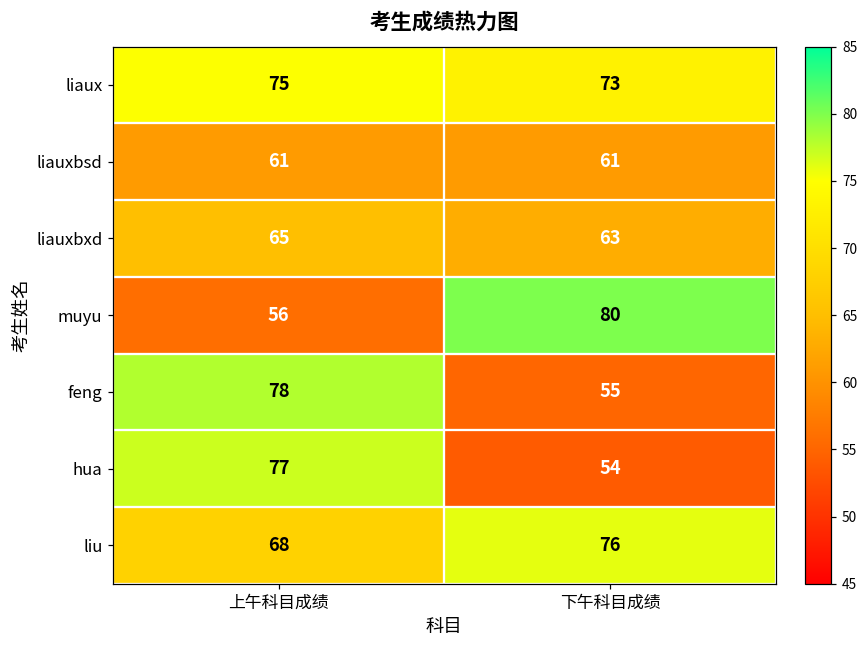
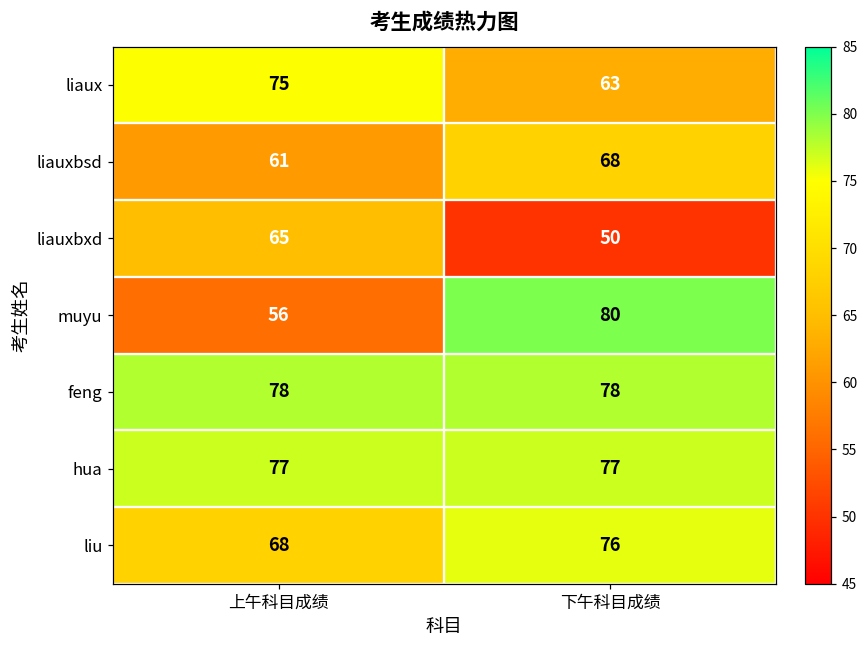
liaux, 下午科目成绩: 73 -> 63
liauxbsd, 下午科目成绩: 61 -> 68
liauxbxd, 下午科目成绩: 63 -> 50
feng, 下午科目成绩: 55 -> 78
hua, 下午科目成绩: 54 -> 77
